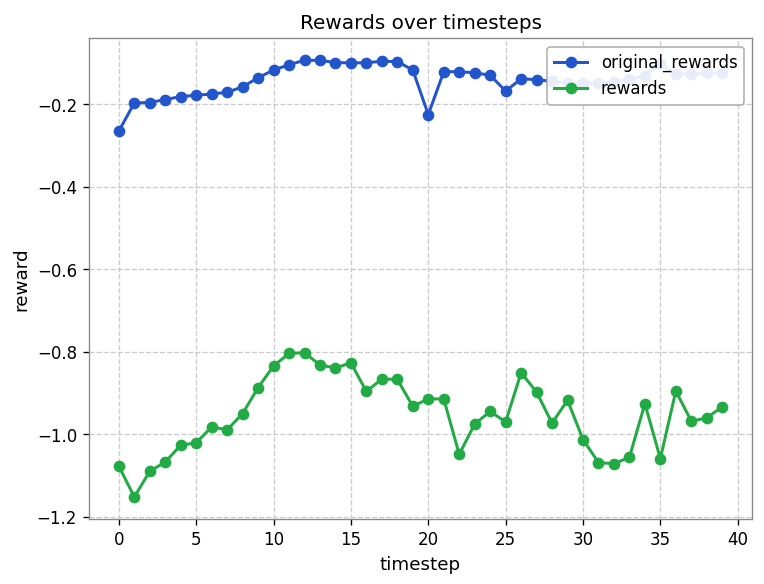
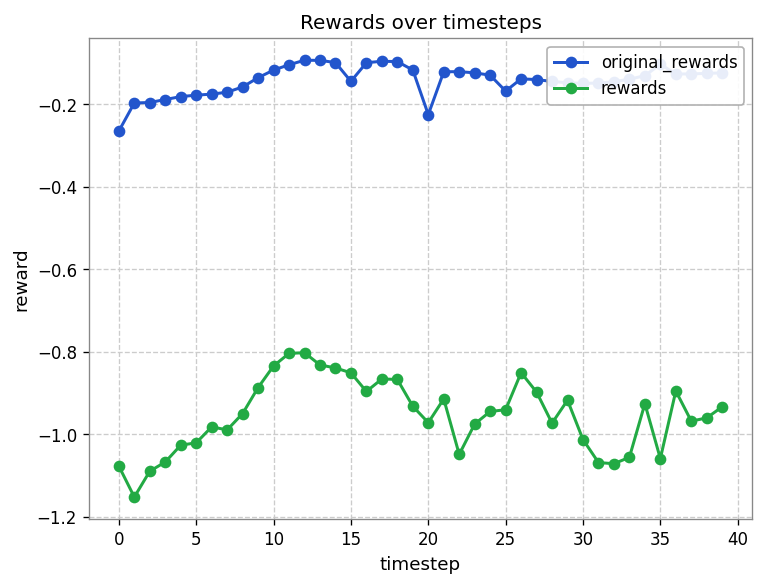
original_rewards, 15: -0.10 -> -0.14
rewards, 15: -0.83 -> -0.85
rewards, 20: -0.91 -> -0.97
rewards, 25: -0.97 -> -0.94
